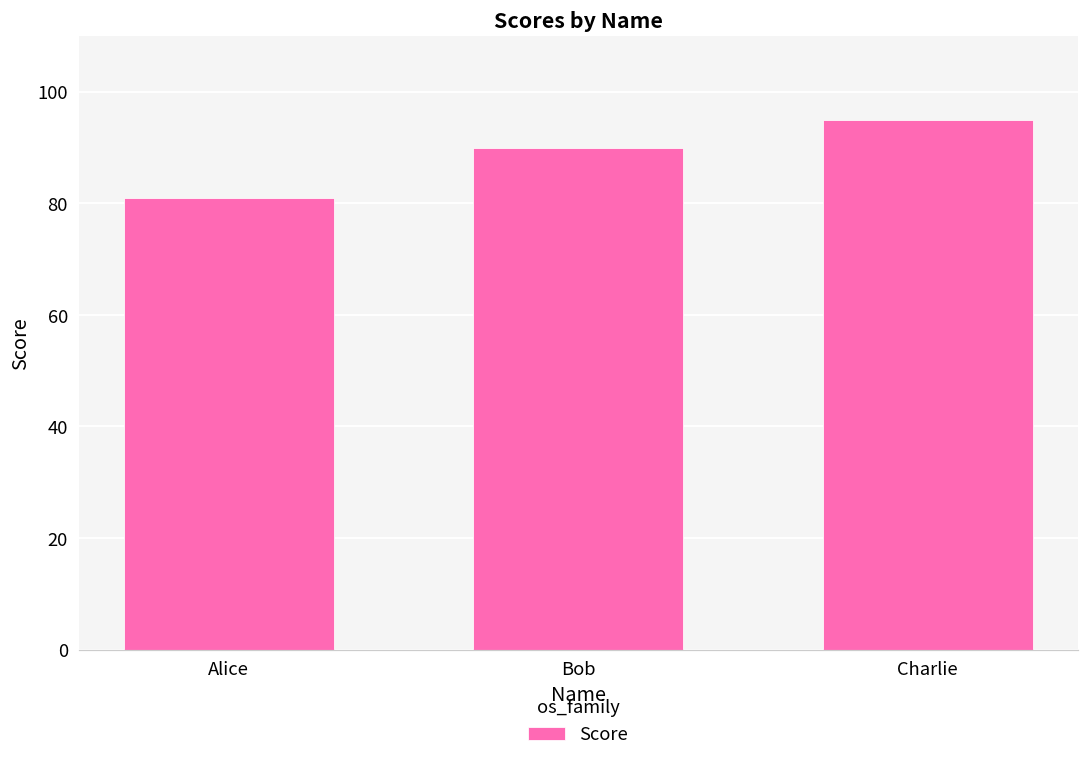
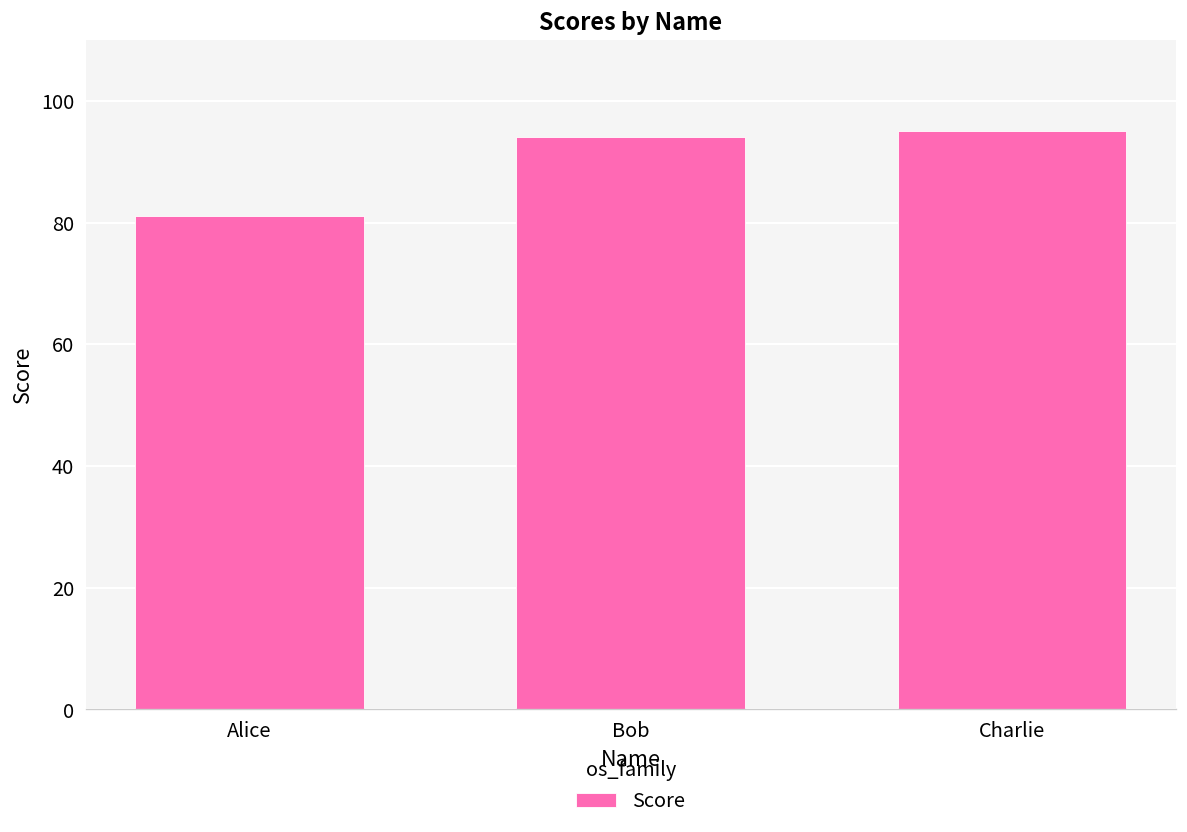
Bob: 90 -> 94
